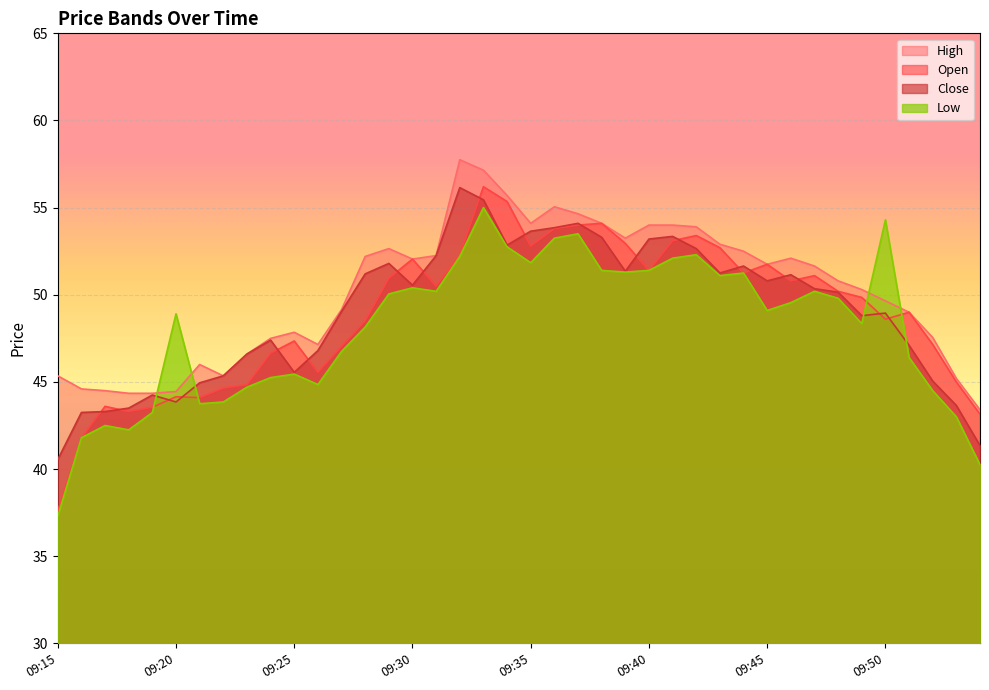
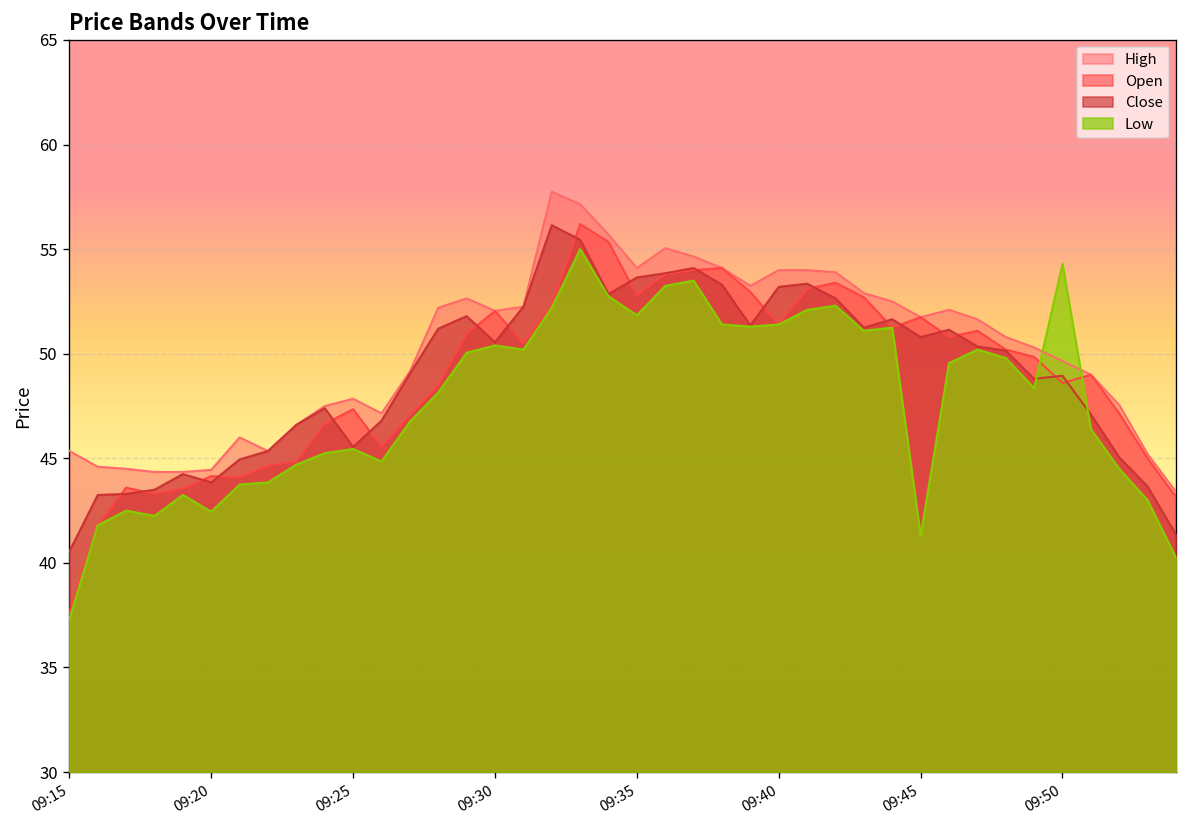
Low, 09:20: 48.9 -> 42.5
Low, 09:45: 49.1 -> 41.3
